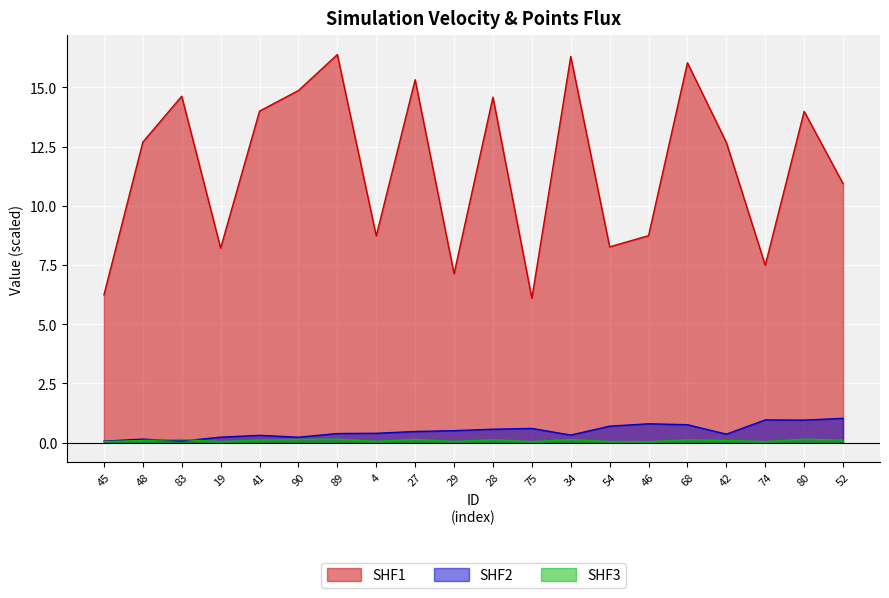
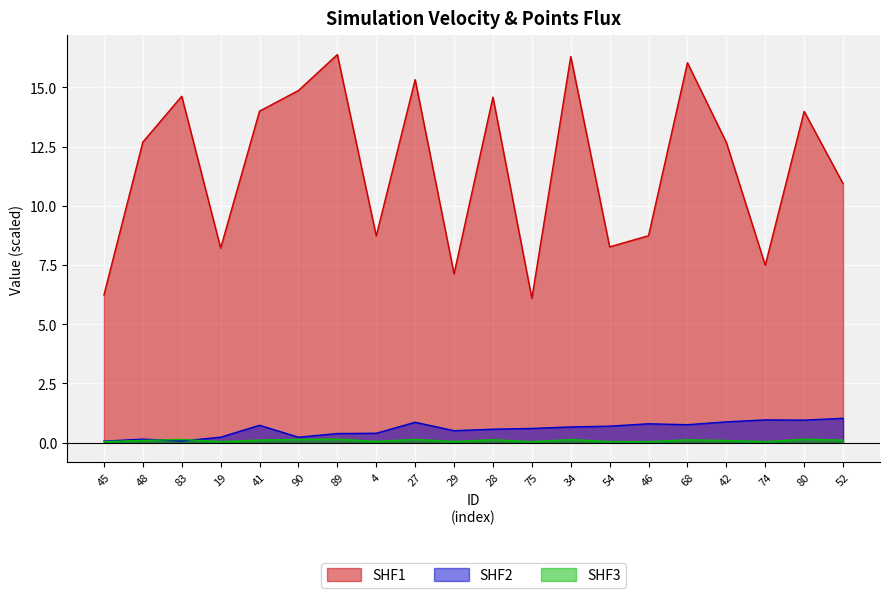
SHF2, 41: 0.3 -> 0.7
SHF2, 27: 0.5 -> 0.9
SHF2, 34: 0.3 -> 0.7
SHF2, 42: 0.4 -> 0.9
